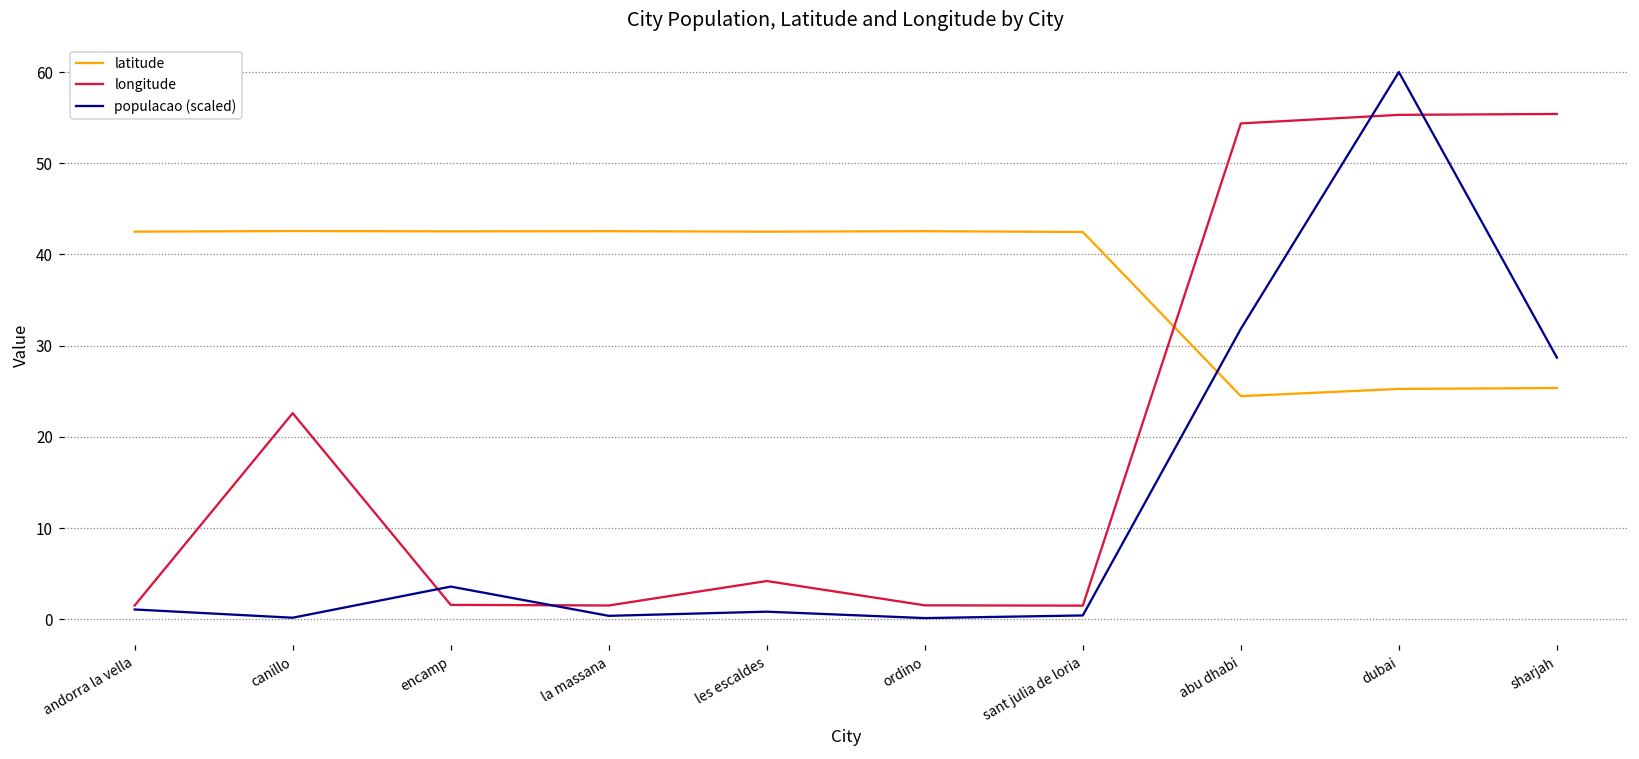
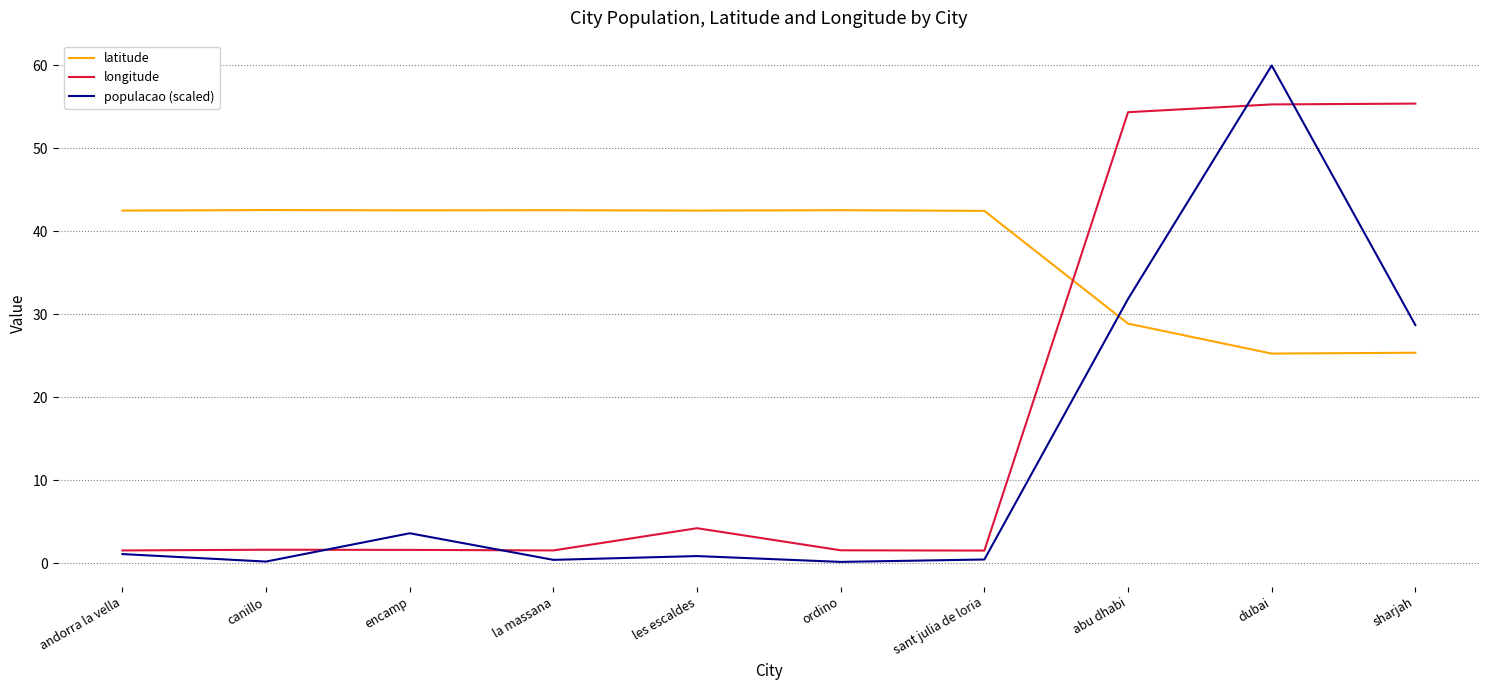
longitude, canillo: 23 -> 2
latitude, abu dhabi: 24 -> 29
